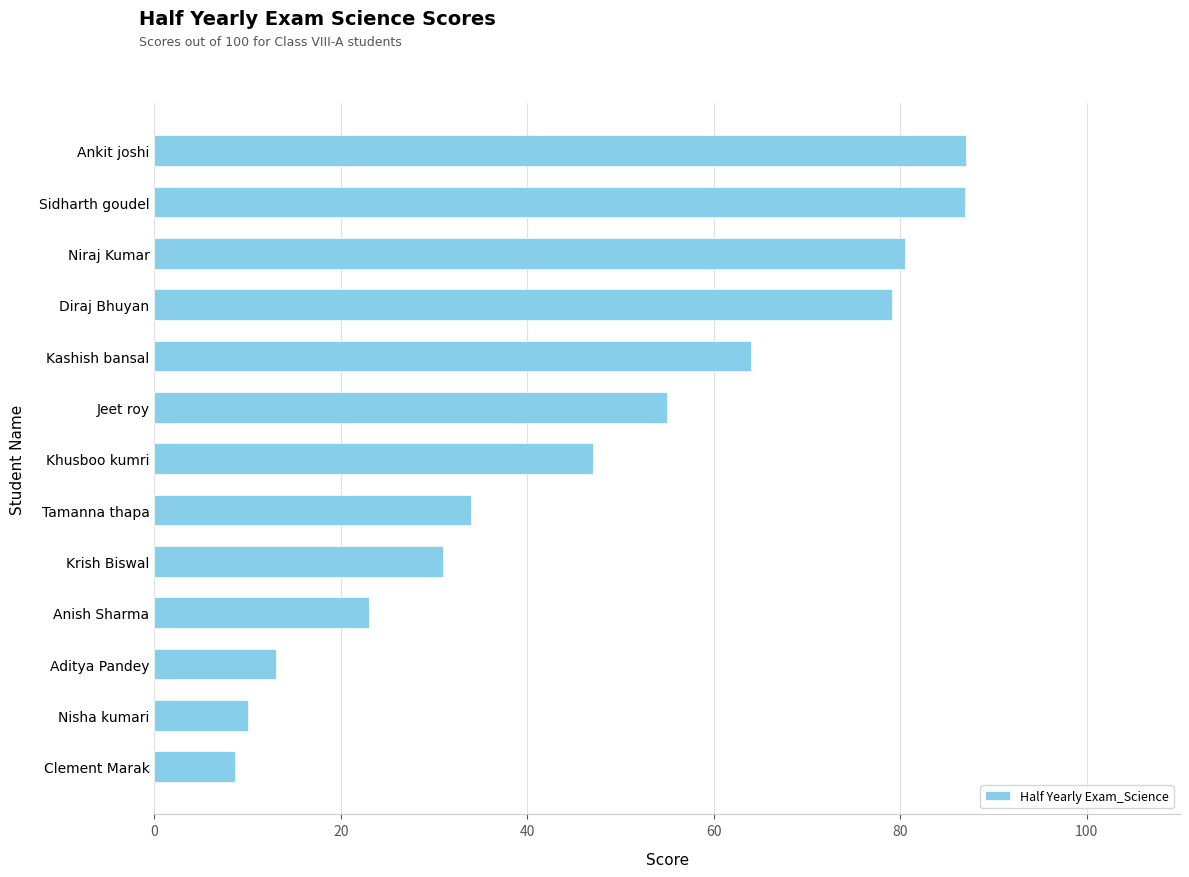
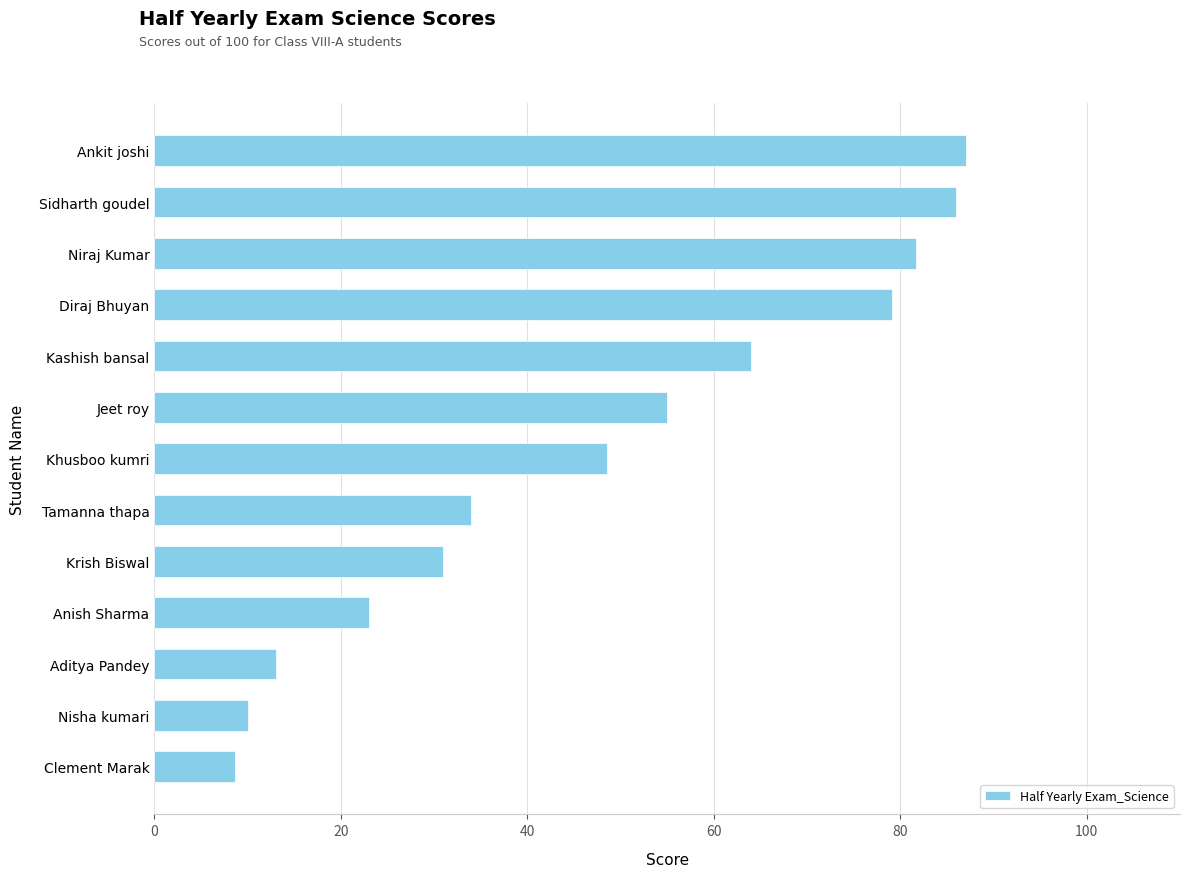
Sidharth goudel: 87 -> 86
Niraj Kumar: 81 -> 82
Khusboo kumri: 47 -> 49
